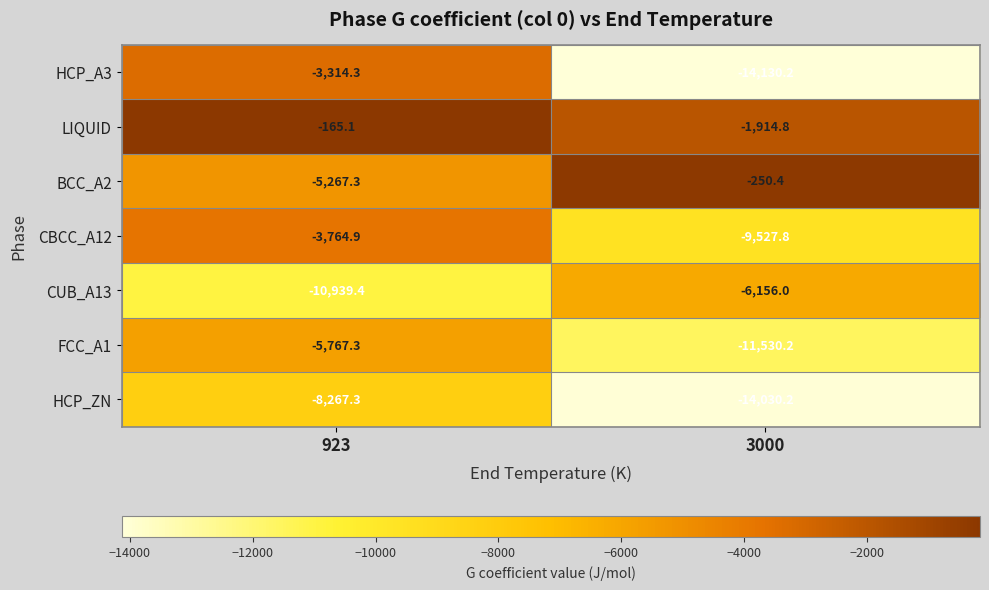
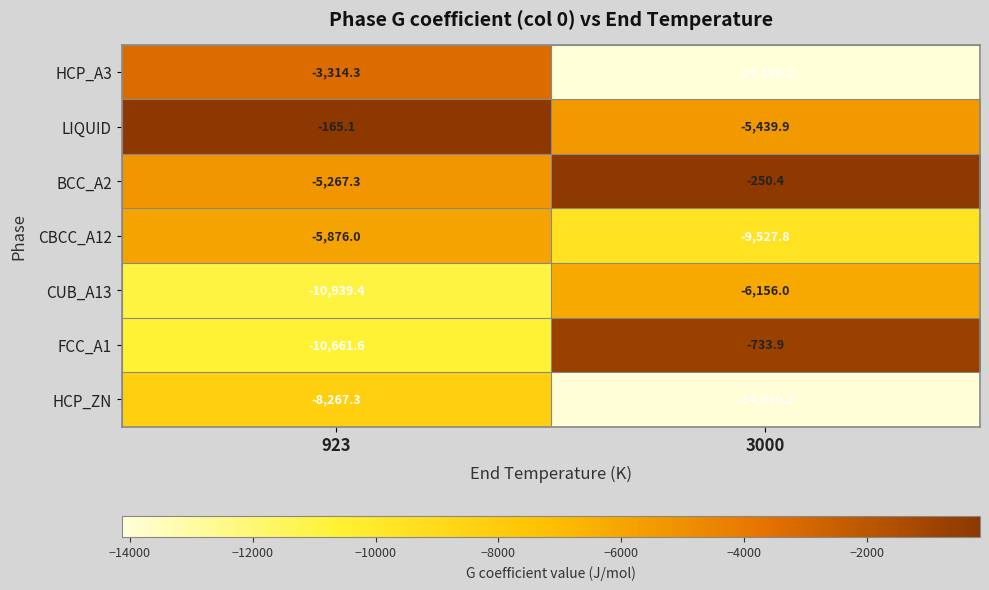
LIQUID, 3000: -1,914.8 -> -5,439.9
CBCC_A12, 923: -3,764.9 -> -5,876.0
FCC_A1, 923: -5,767.3 -> -10,661.6
FCC_A1, 3000: -11,530.2 -> -733.9
